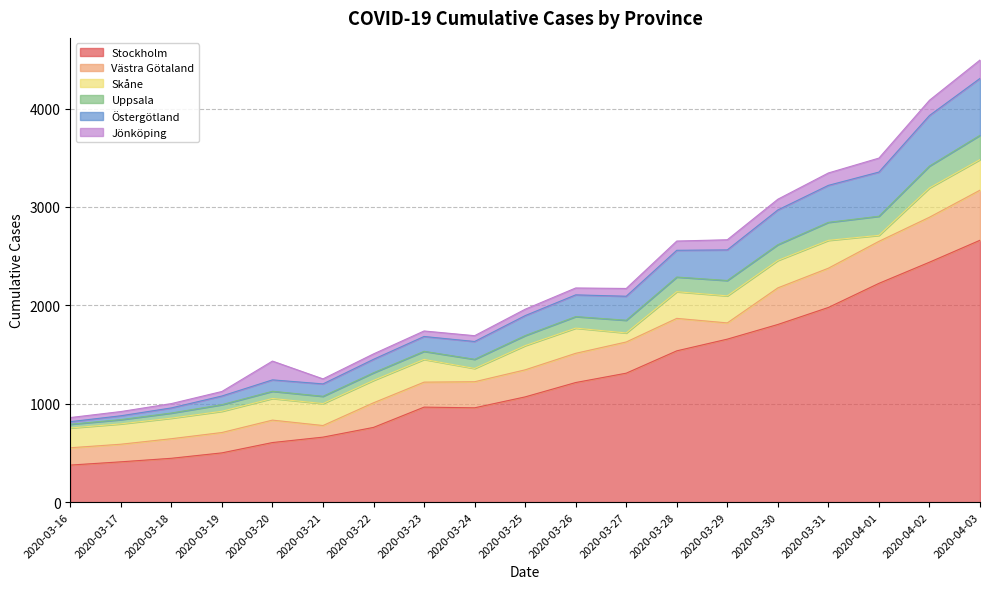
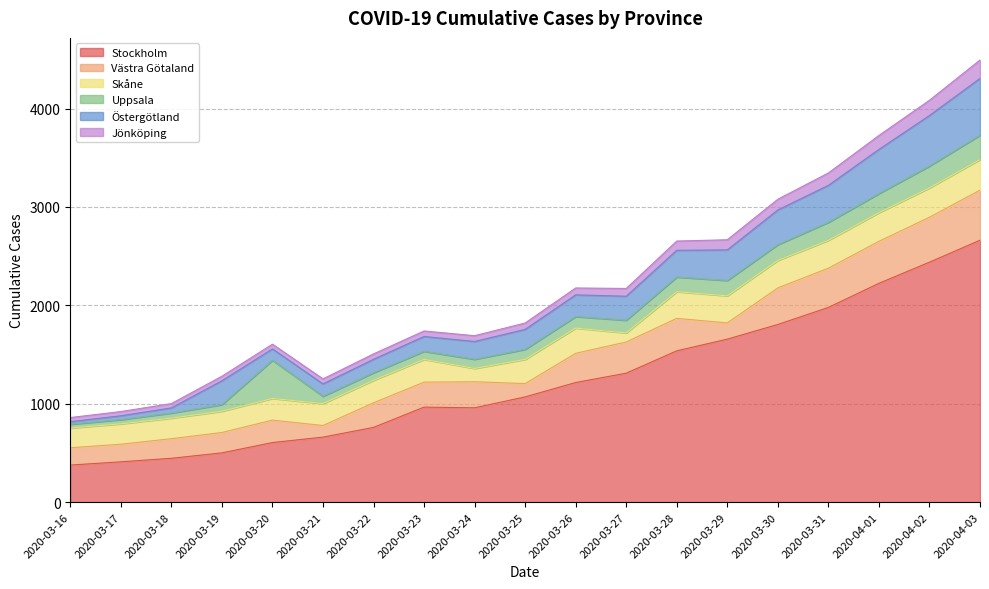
Östergötland, 2020-03-19: 100 -> 200
Uppsala, 2020-03-20: 100 -> 400
Jönköping, 2020-03-20: 200 -> 0
Västra Götaland, 2020-03-25: 300 -> 100
Skåne, 2020-04-01: 100 -> 300
